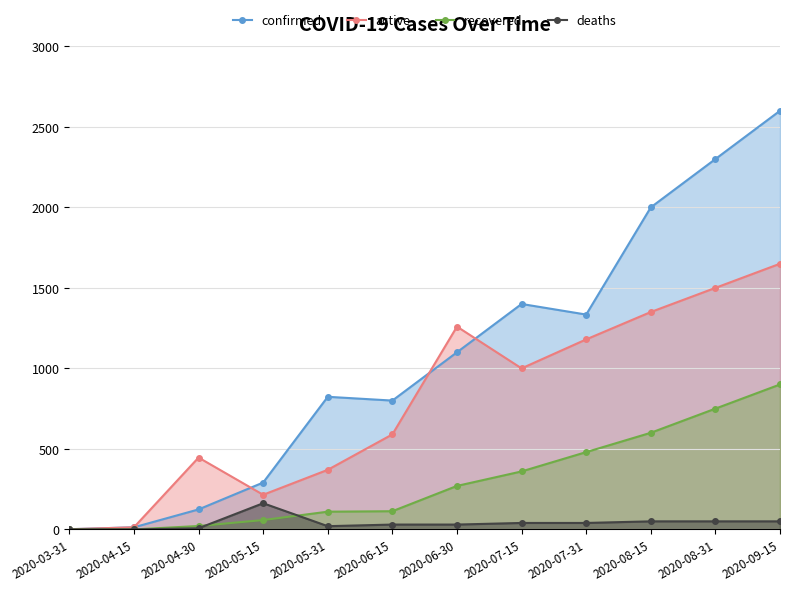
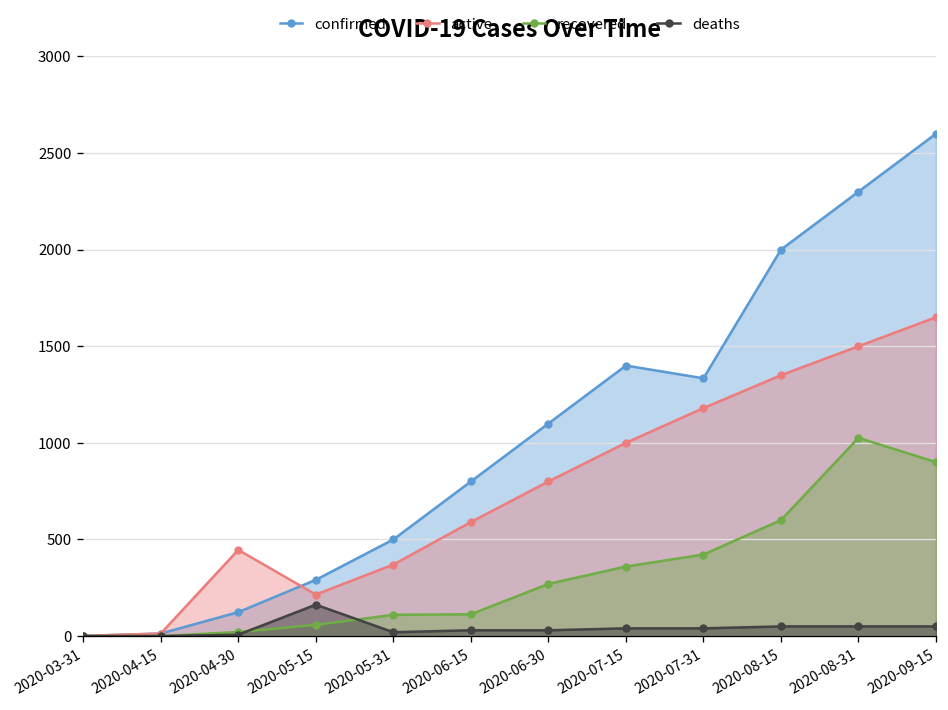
confirmed, 2020-05-31: 820 -> 500
active, 2020-06-30: 1260 -> 800
recovered, 2020-07-31: 480 -> 420
recovered, 2020-08-31: 750 -> 1030
